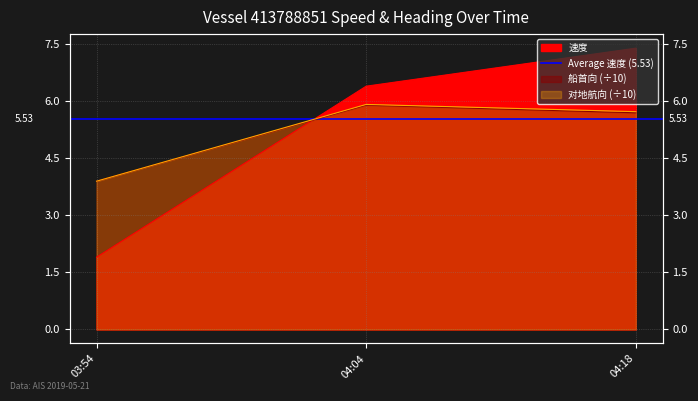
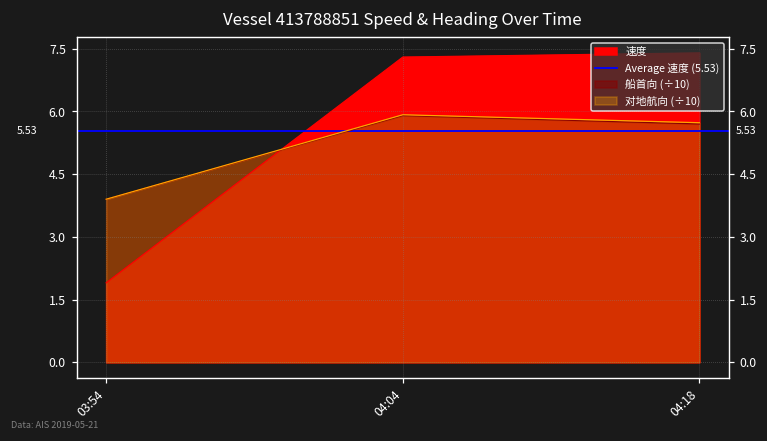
速度, 04:04: 6.4 -> 7.3
